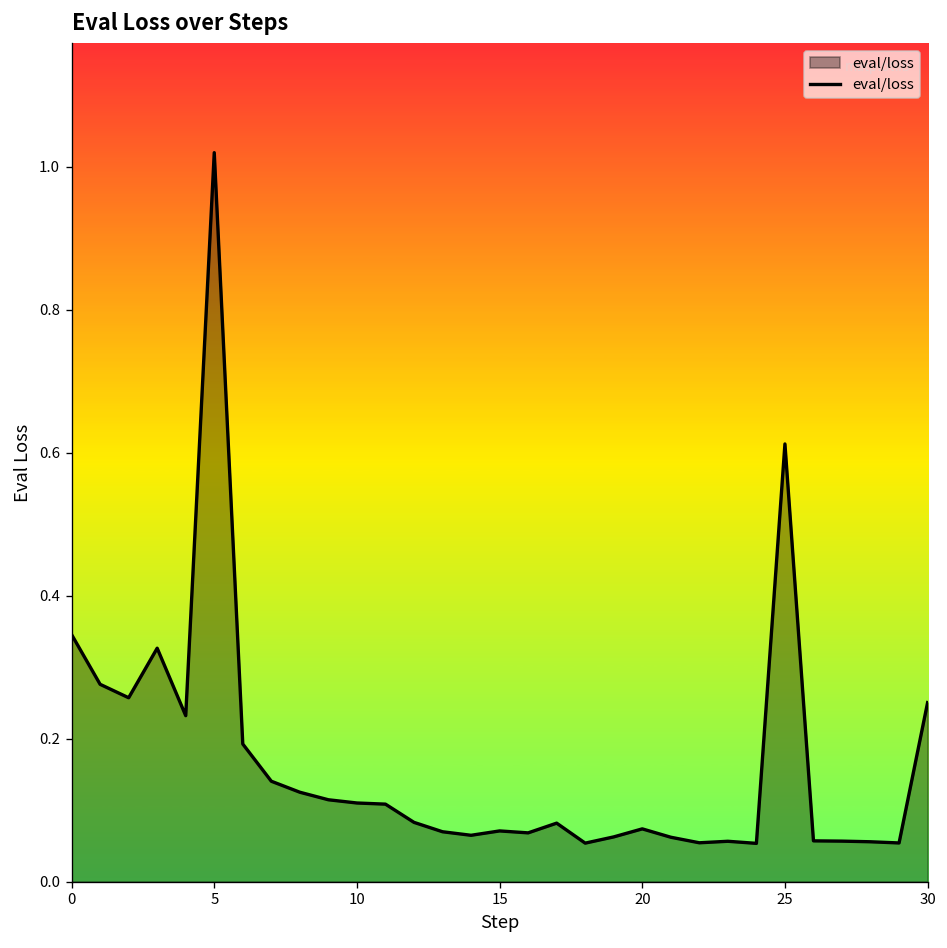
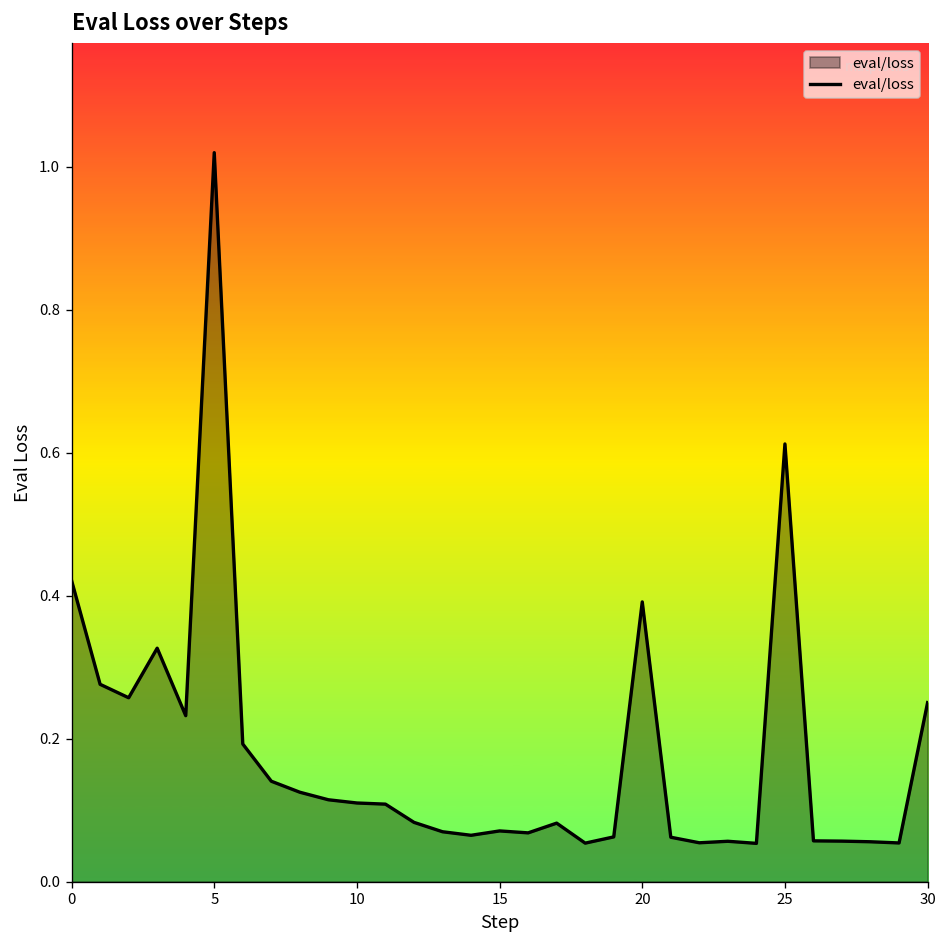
0: 0.35 -> 0.42
20: 0.07 -> 0.39
